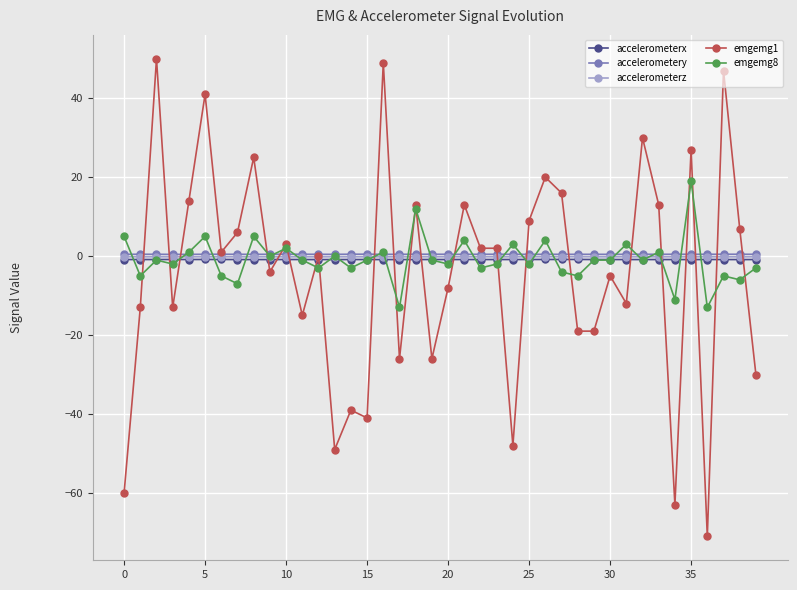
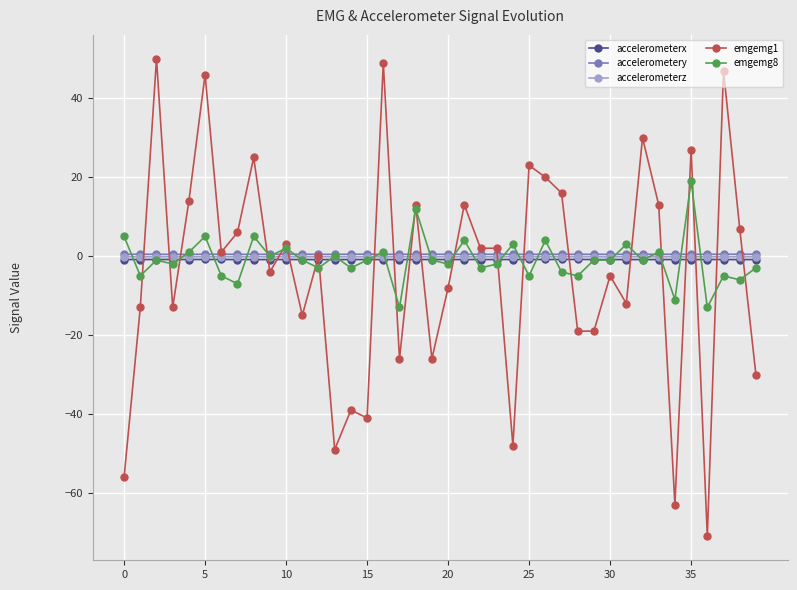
emgemg1, 0: -60 -> -56
emgemg1, 5: 41 -> 46
emgemg1, 25: 9 -> 23
emgemg8, 25: -2 -> -5
